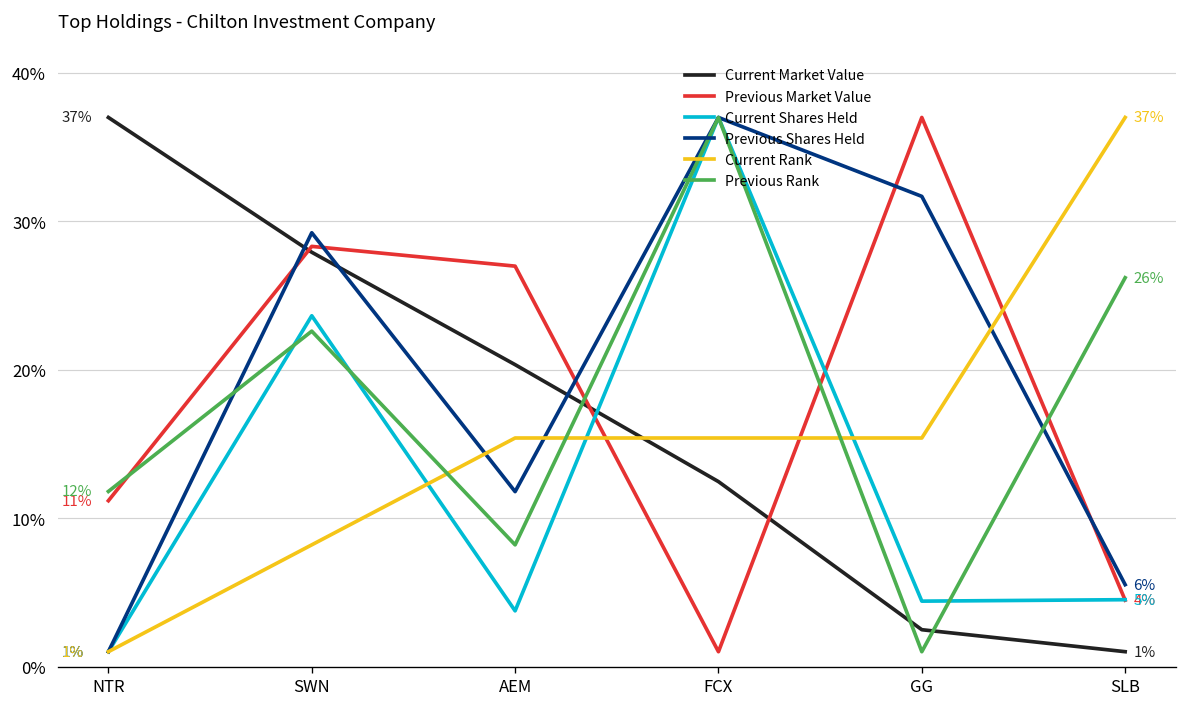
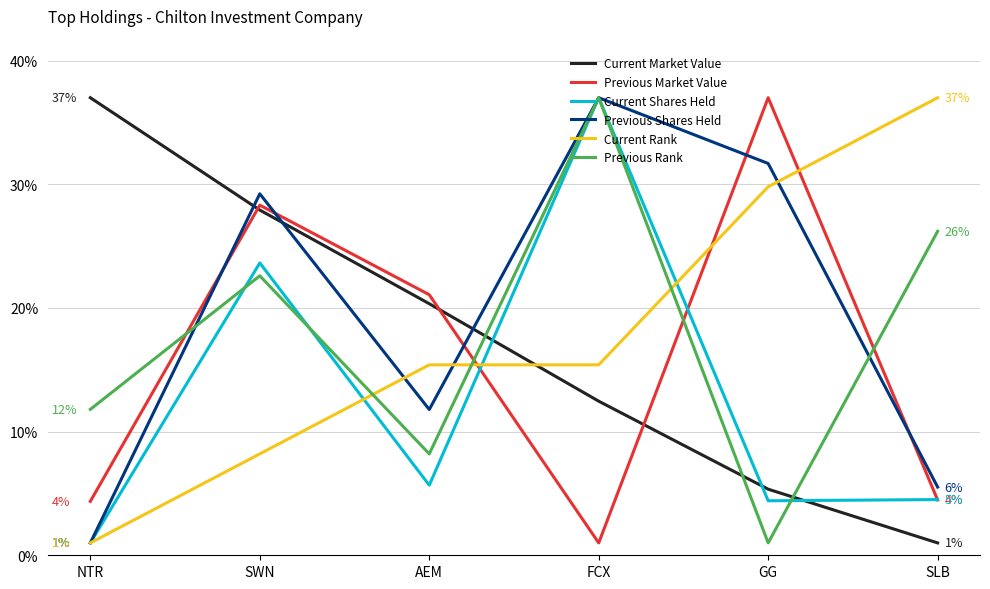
Previous Market Value, NTR: 11% -> 4%
Previous Market Value, AEM: 27.0% -> 21.1%
Current Shares Held, AEM: 3.8% -> 5.7%
Current Market Value, GG: 2.5% -> 5.3%
Current Rank, GG: 15.4% -> 29.8%
